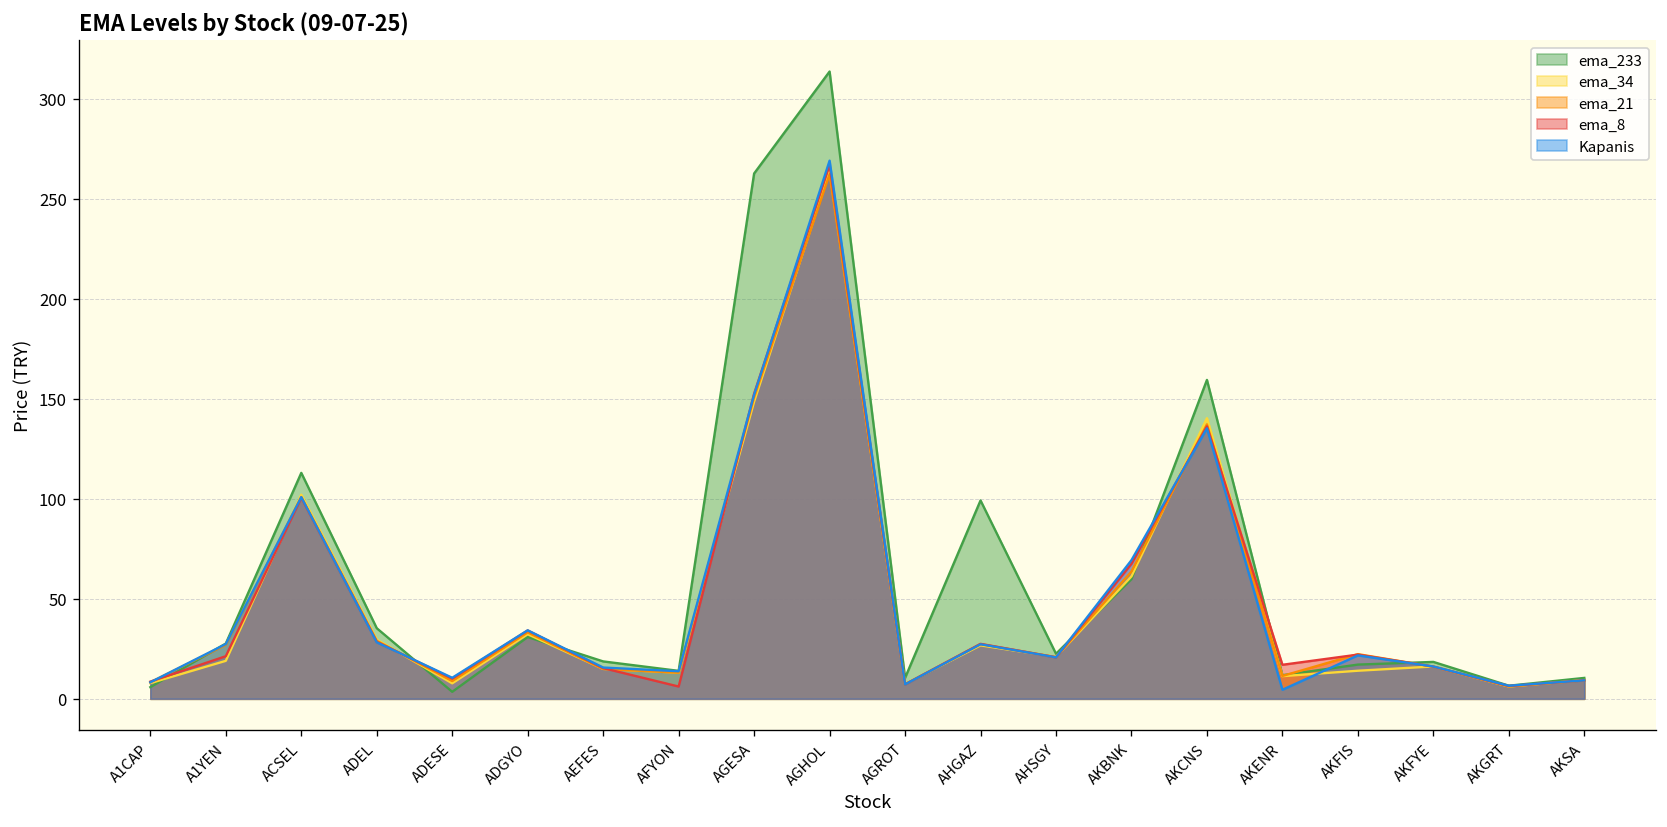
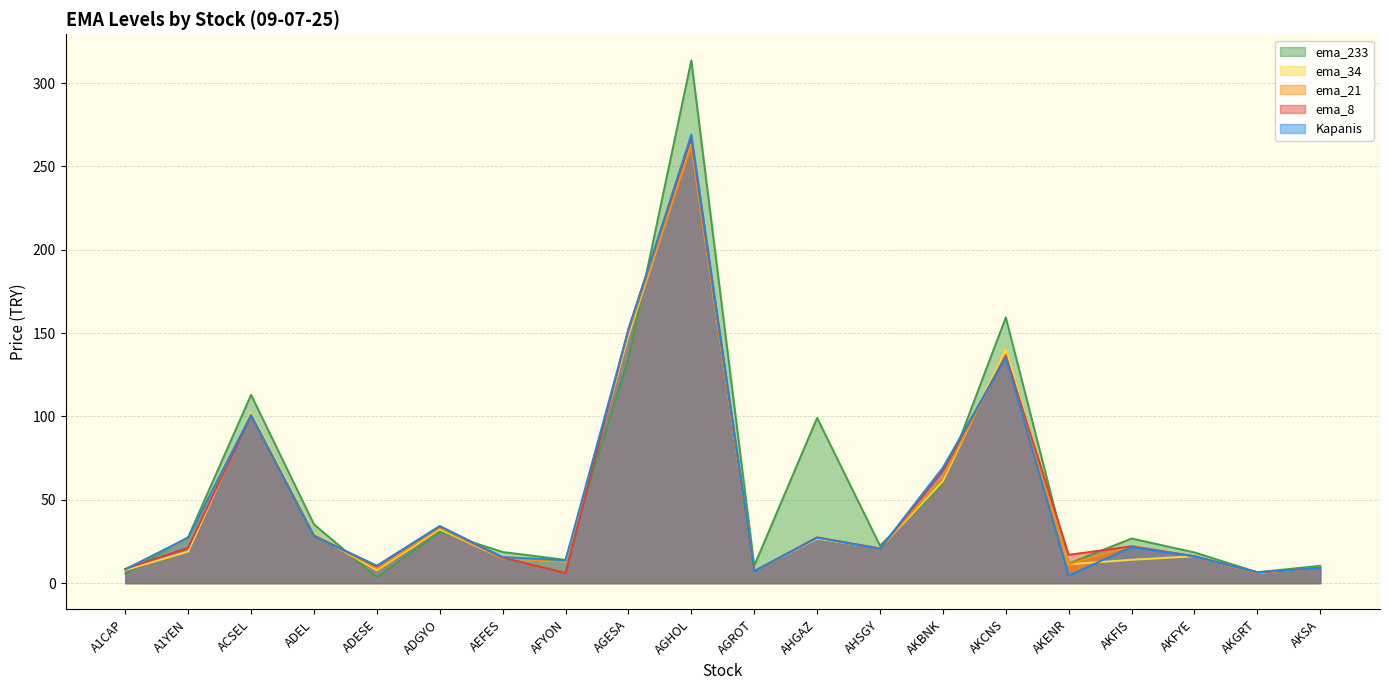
ema_233, AGESA: 263 -> 135
ema_233, AKFIS: 17 -> 27
